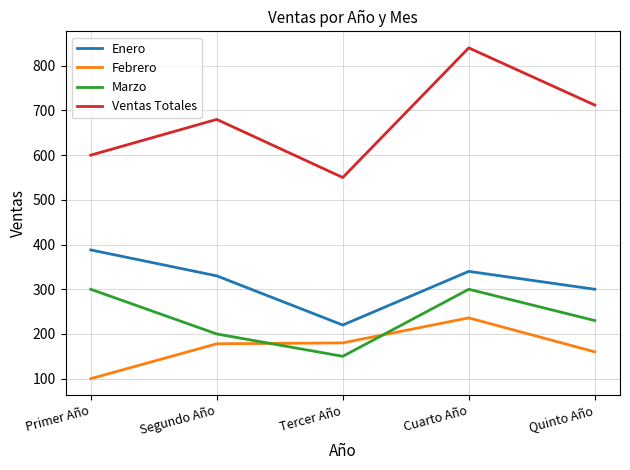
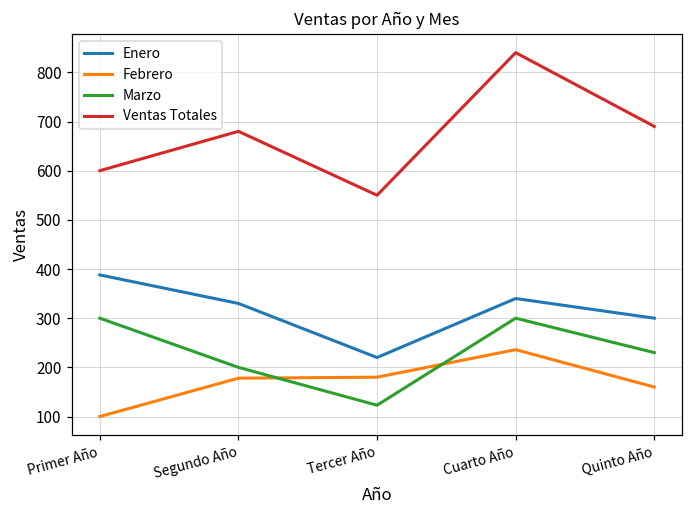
Marzo, Tercer Año: 150 -> 120
Ventas Totales, Quinto Año: 710 -> 690
